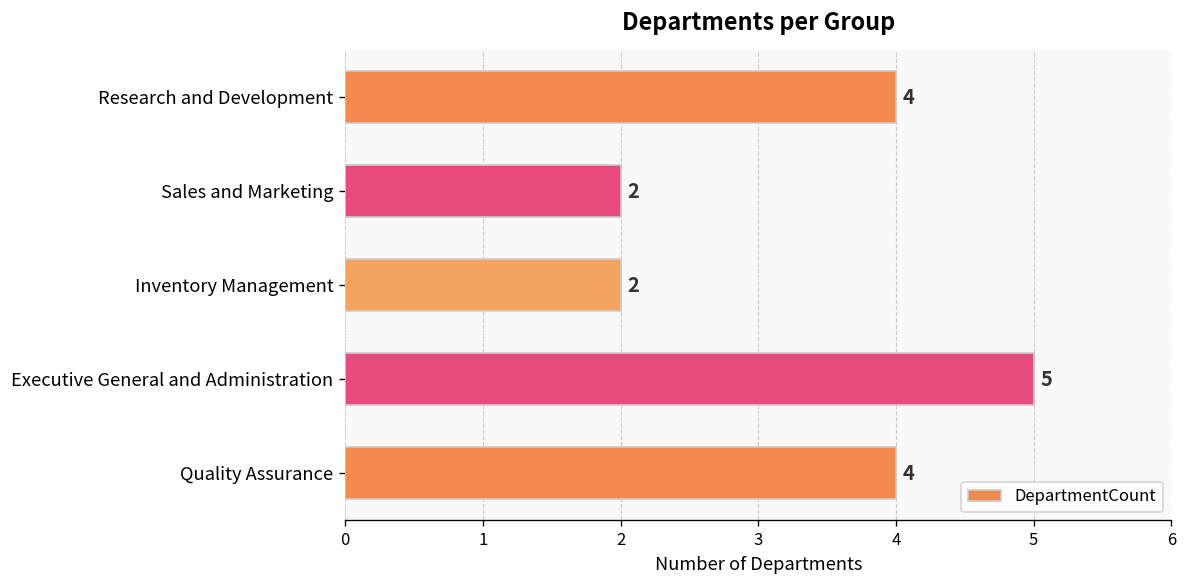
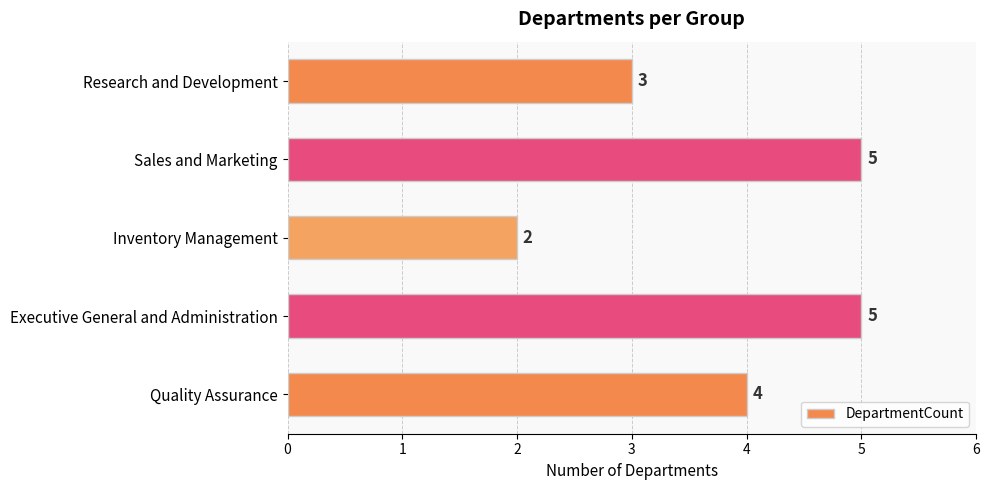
Research and Development: 4 -> 3
Sales and Marketing: 2 -> 5
